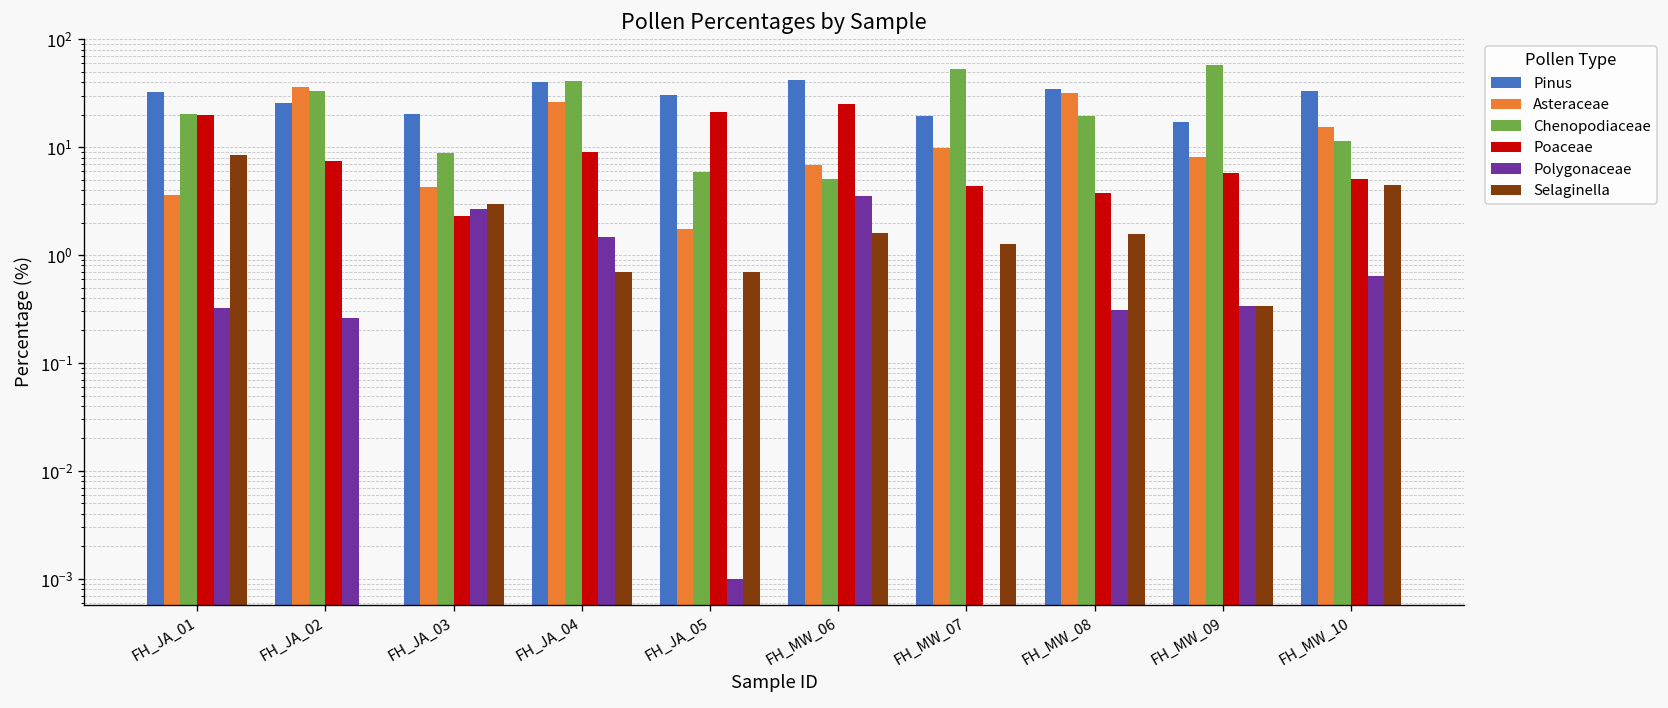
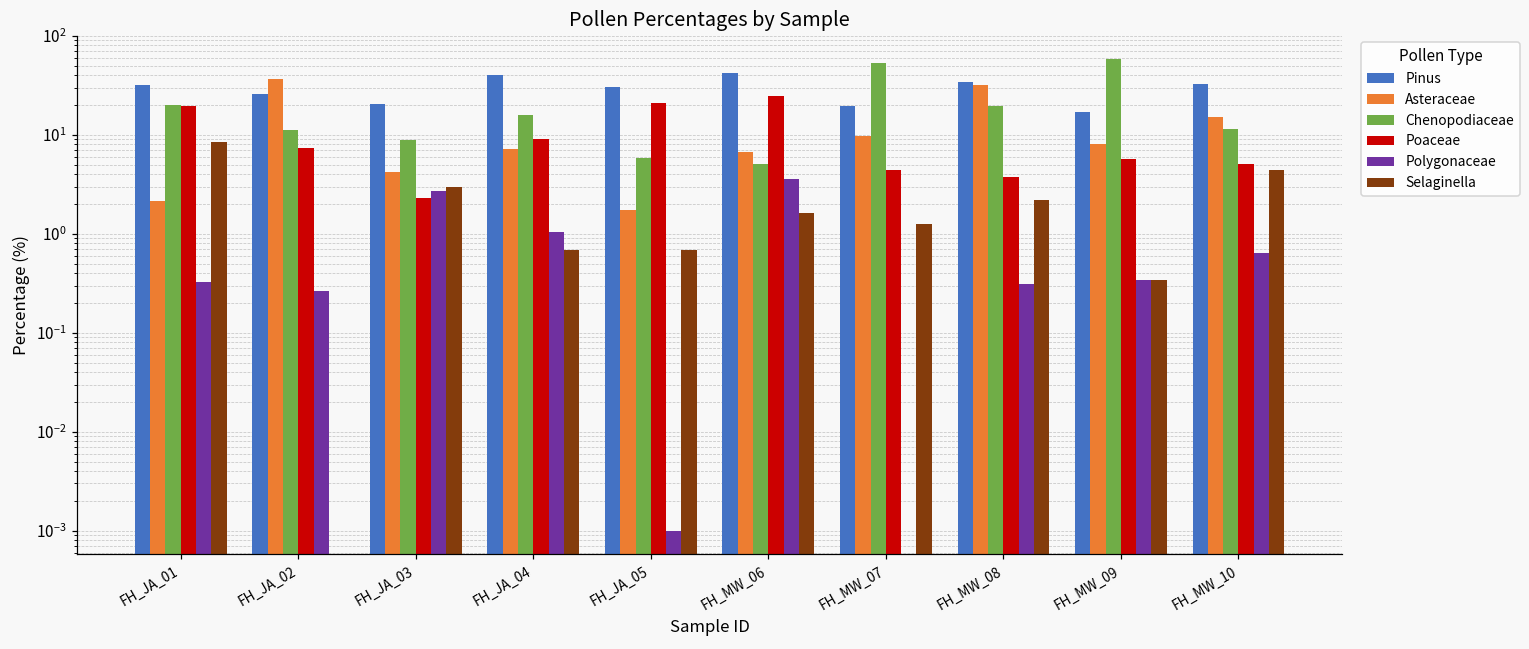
Asteraceae, FH_JA_01: 3.6 -> 2.2
Chenopodiaceae, FH_JA_02: 33 -> 11
Asteraceae, FH_JA_04: 26 -> 7
Chenopodiaceae, FH_JA_04: 40 -> 16
Polygonaceae, FH_JA_04: 1.5 -> 1.0
Selaginella, FH_MW_08: 1.6 -> 2.2
